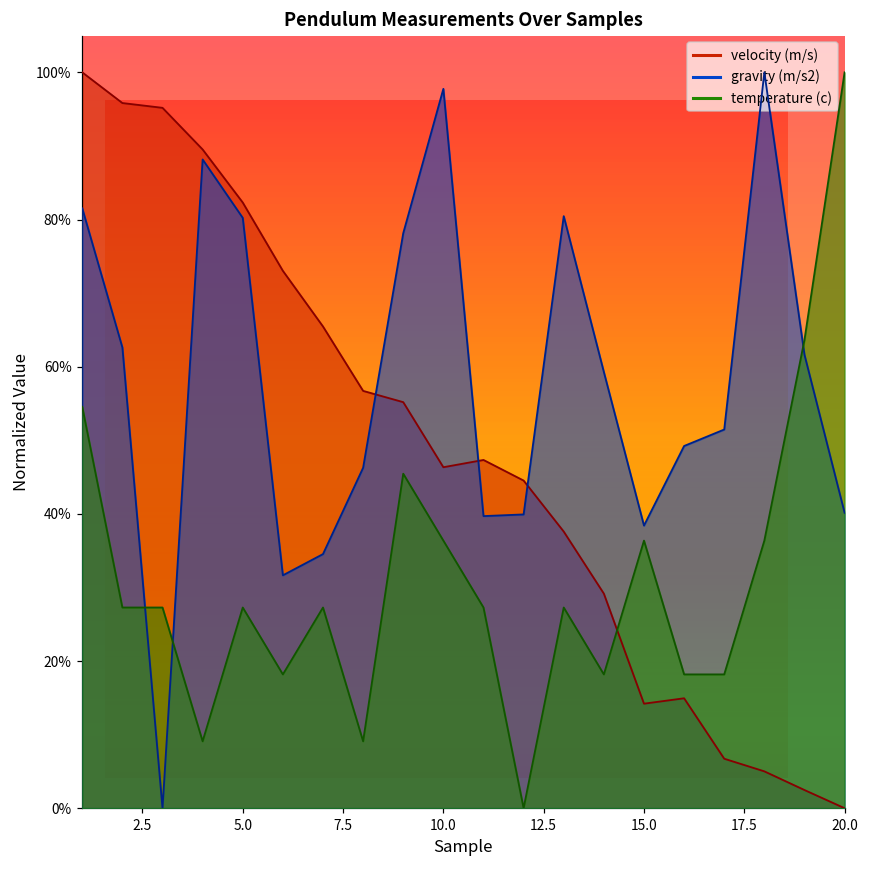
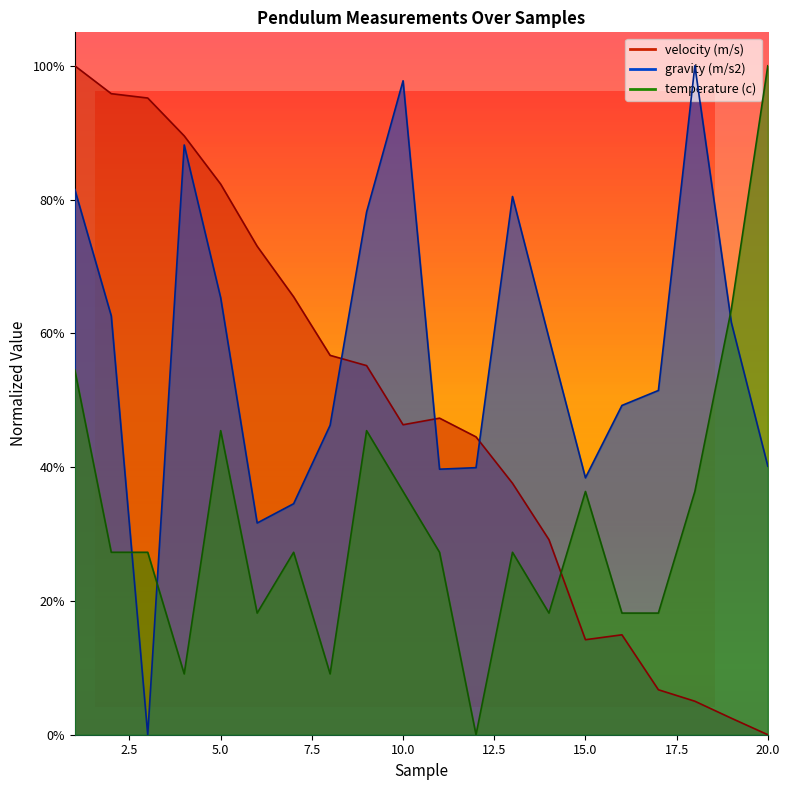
gravity (m/s2), 5.0: 80% -> 65%
temperature (c), 5.0: 27% -> 45%
